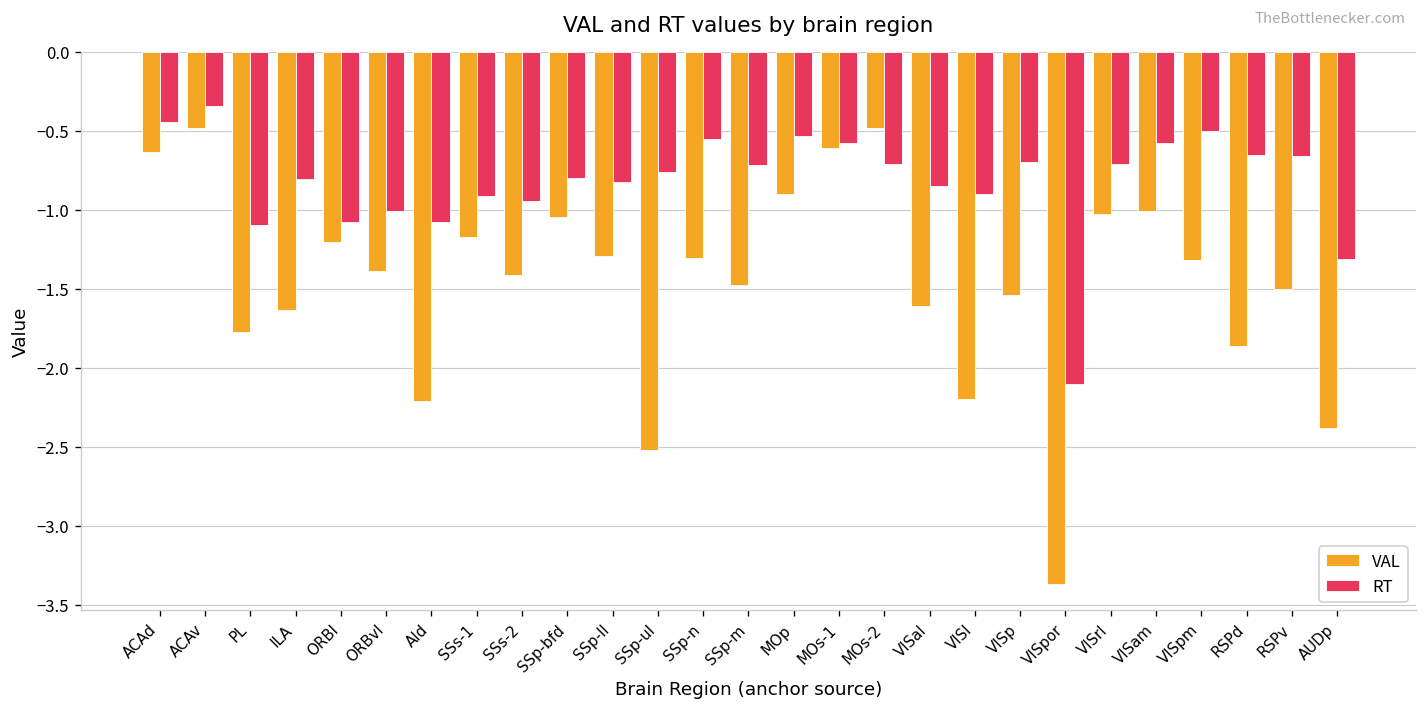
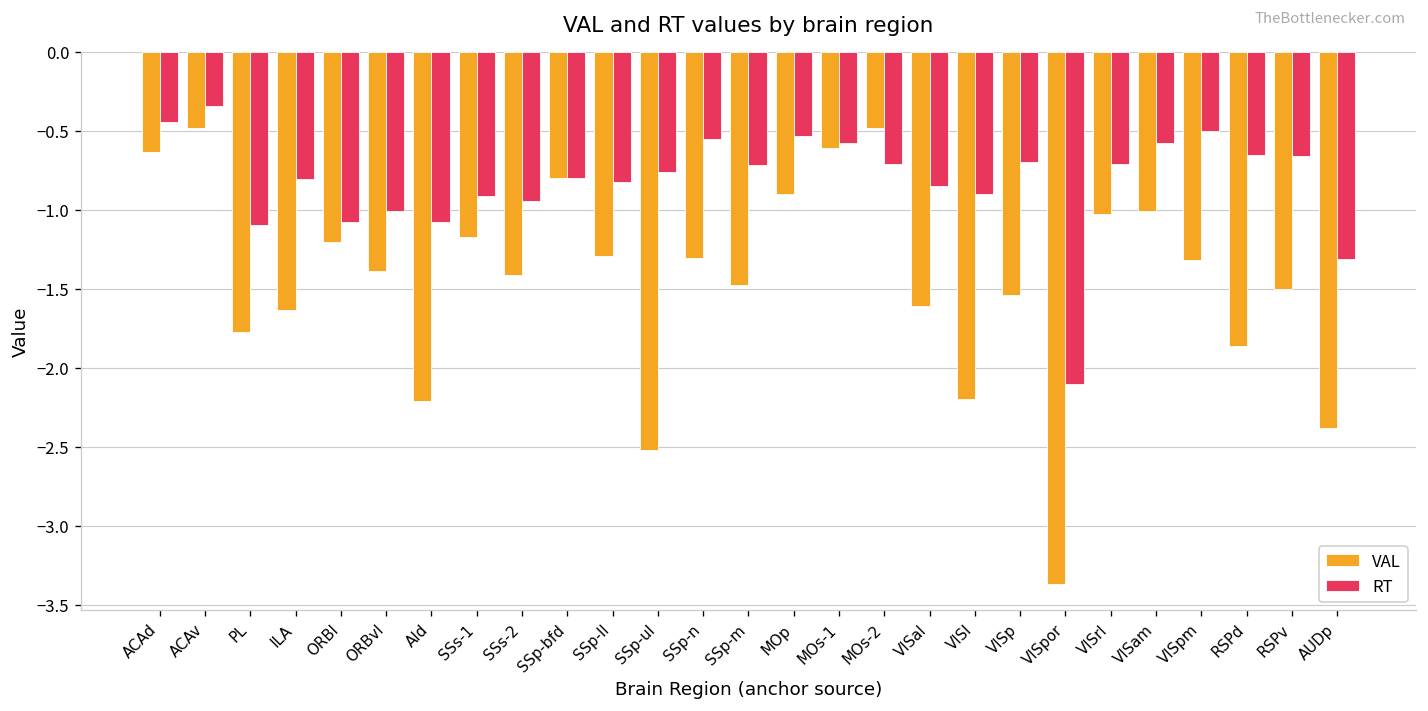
VAL, SSp-bfd: -1.04 -> -0.80
